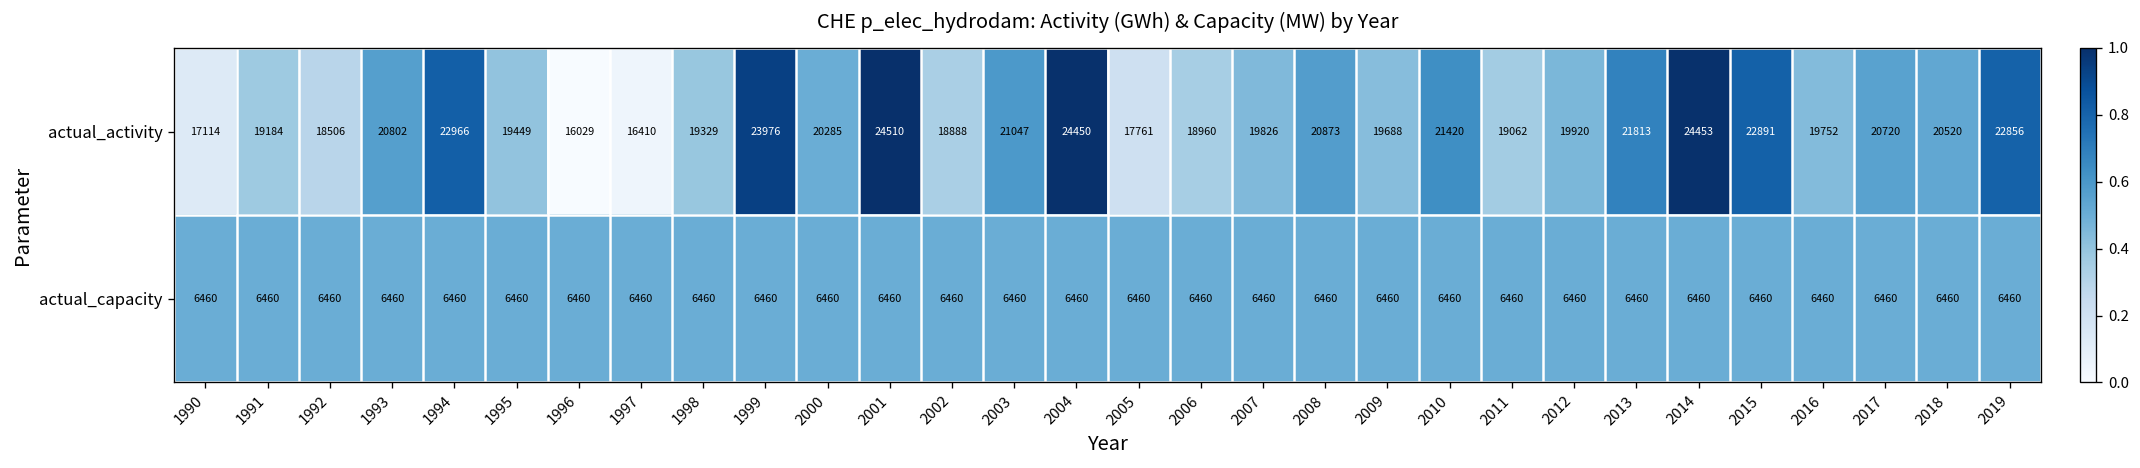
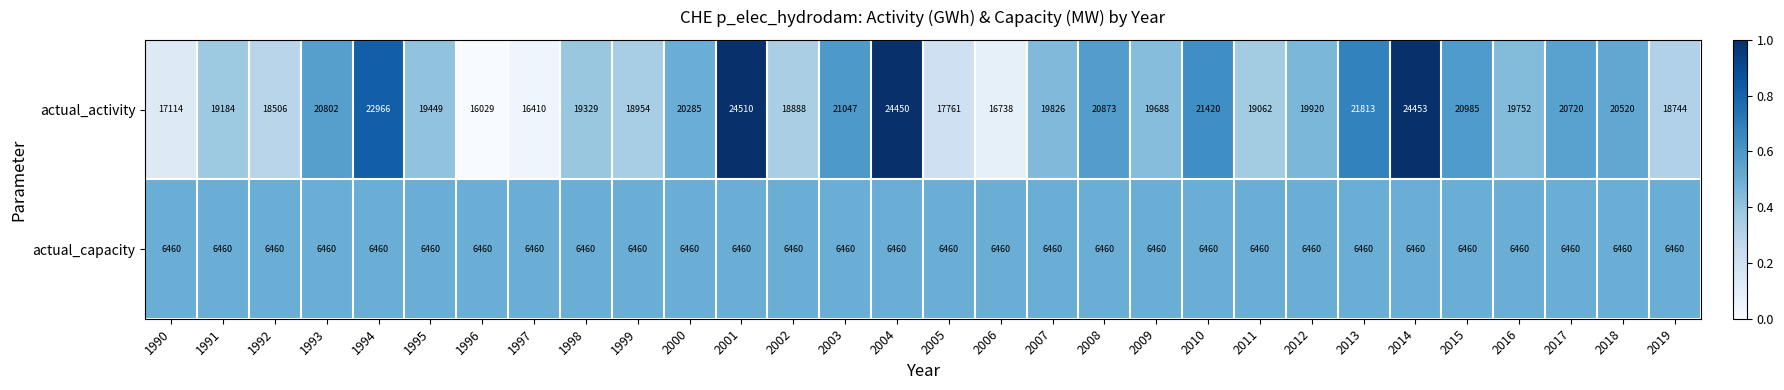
actual_activity, 1999: 23976 -> 18954
actual_activity, 2006: 18960 -> 16738
actual_activity, 2015: 22891 -> 20985
actual_activity, 2019: 22856 -> 18744
